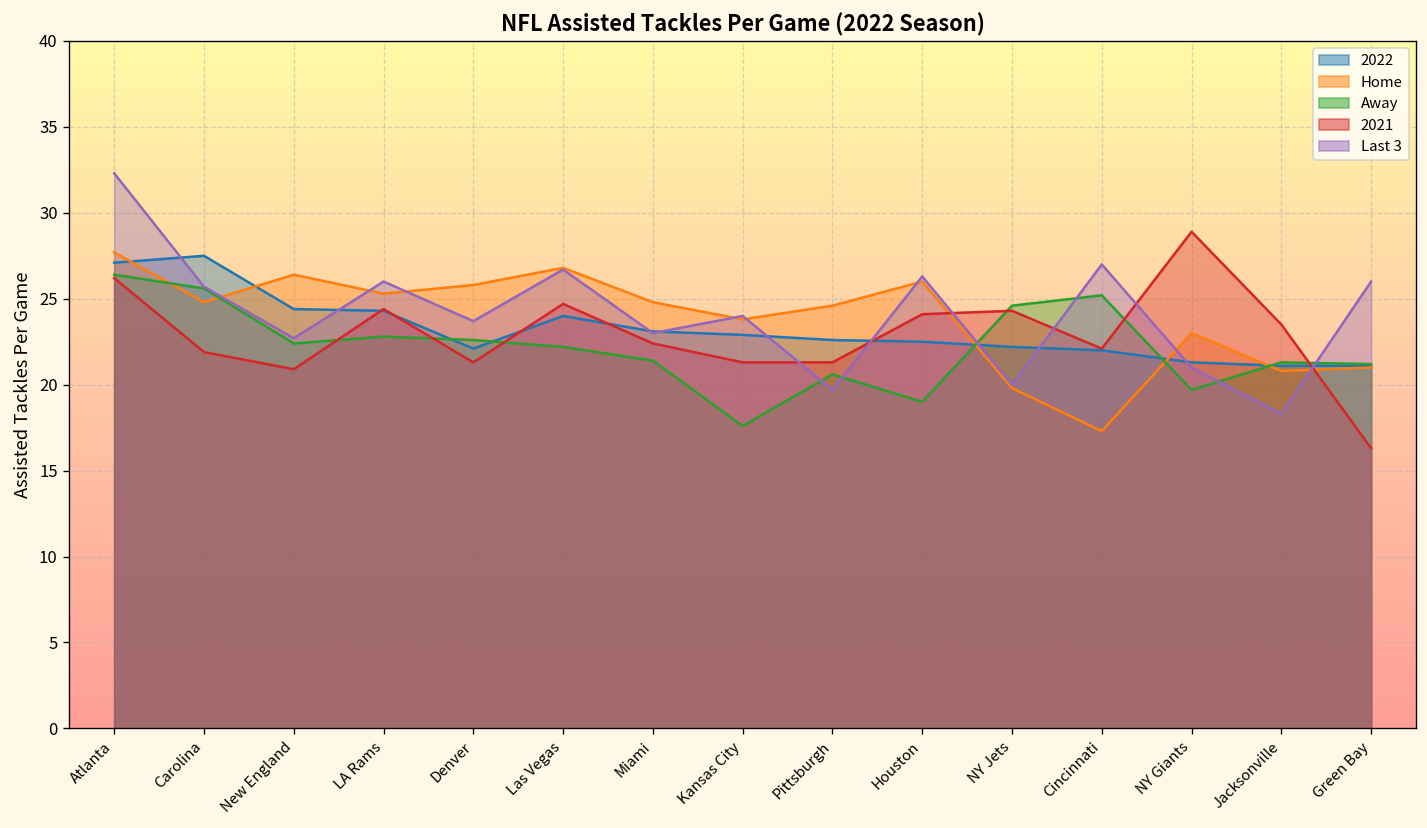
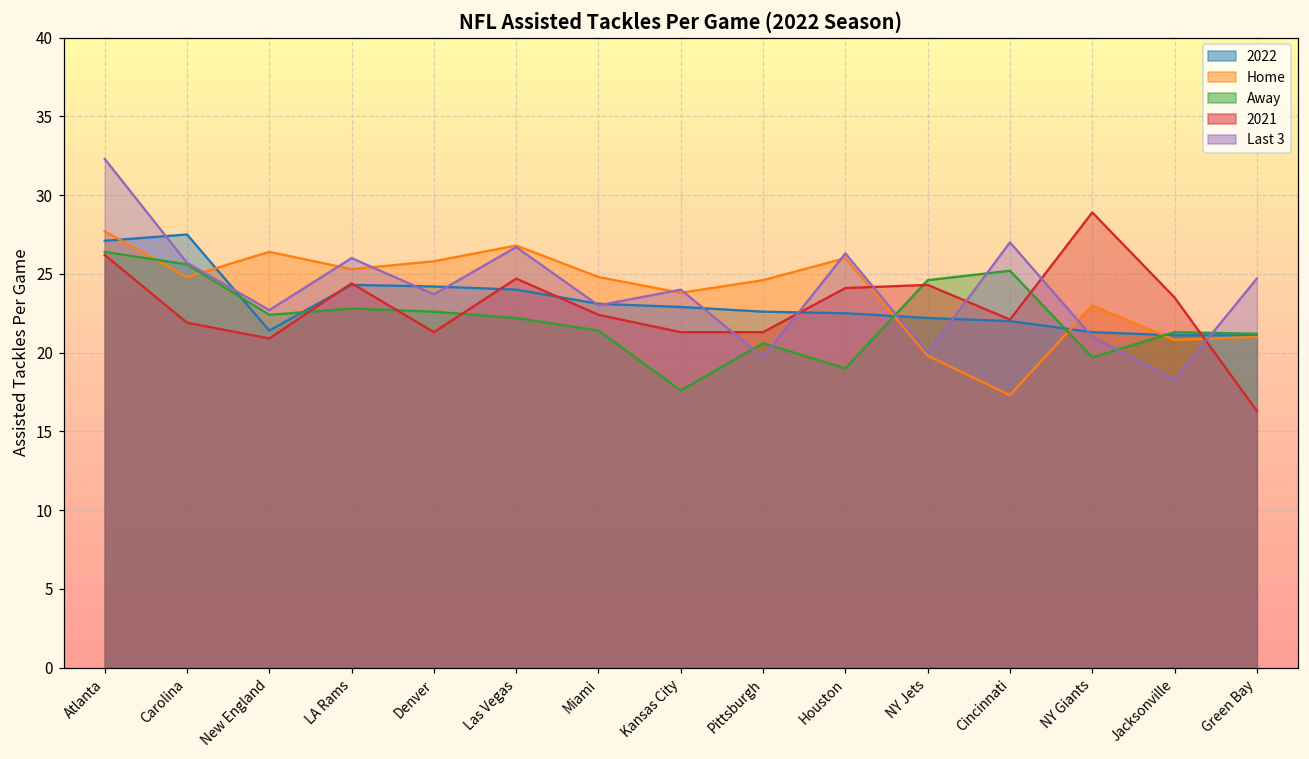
2022, New England: 24.4 -> 21.4
2022, Denver: 22.1 -> 24.2
Last 3, Green Bay: 26.0 -> 24.7
